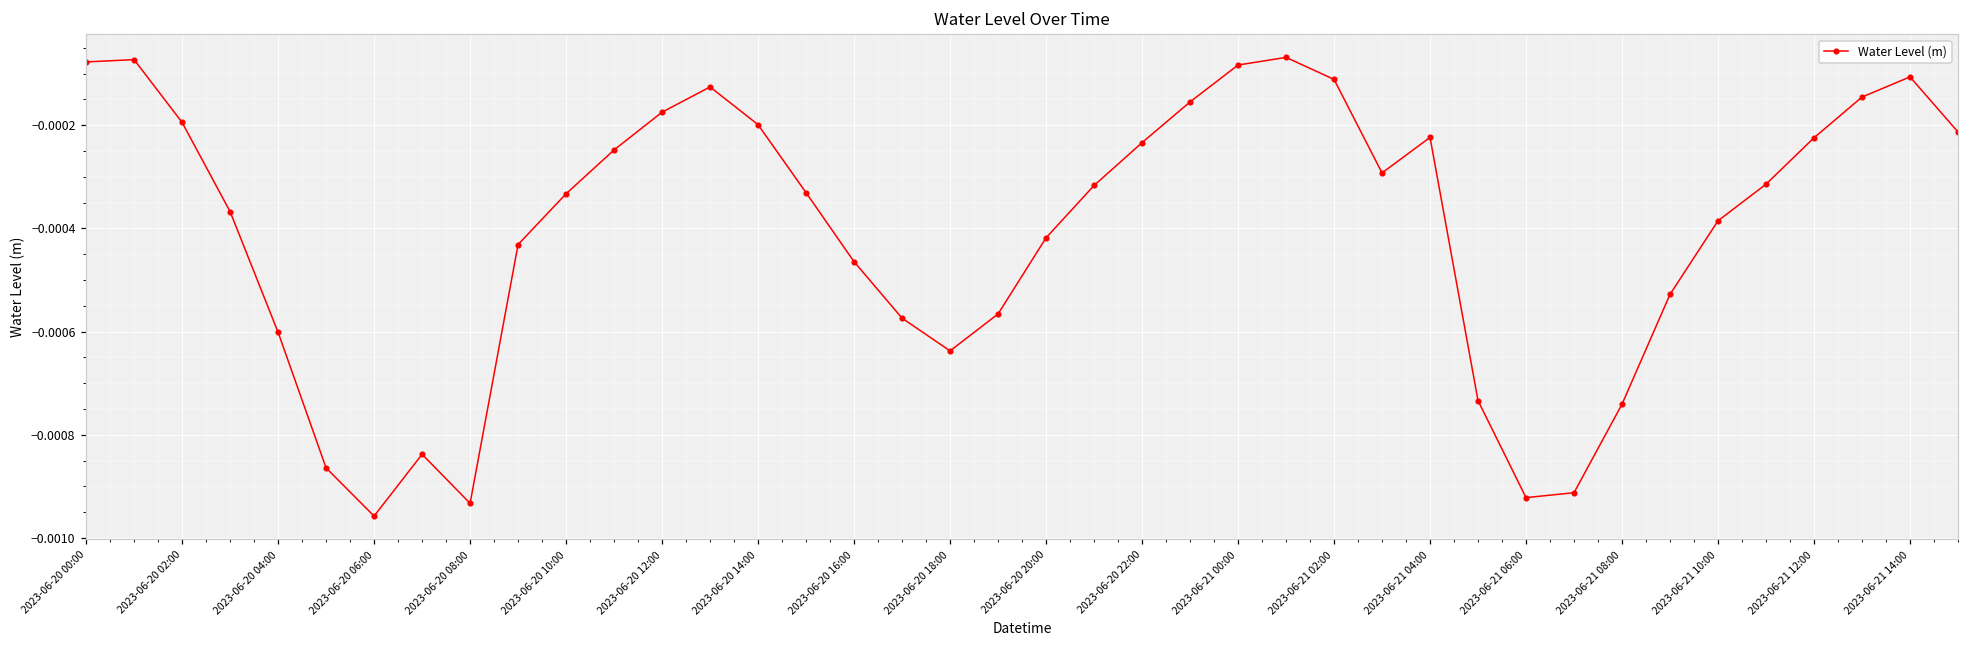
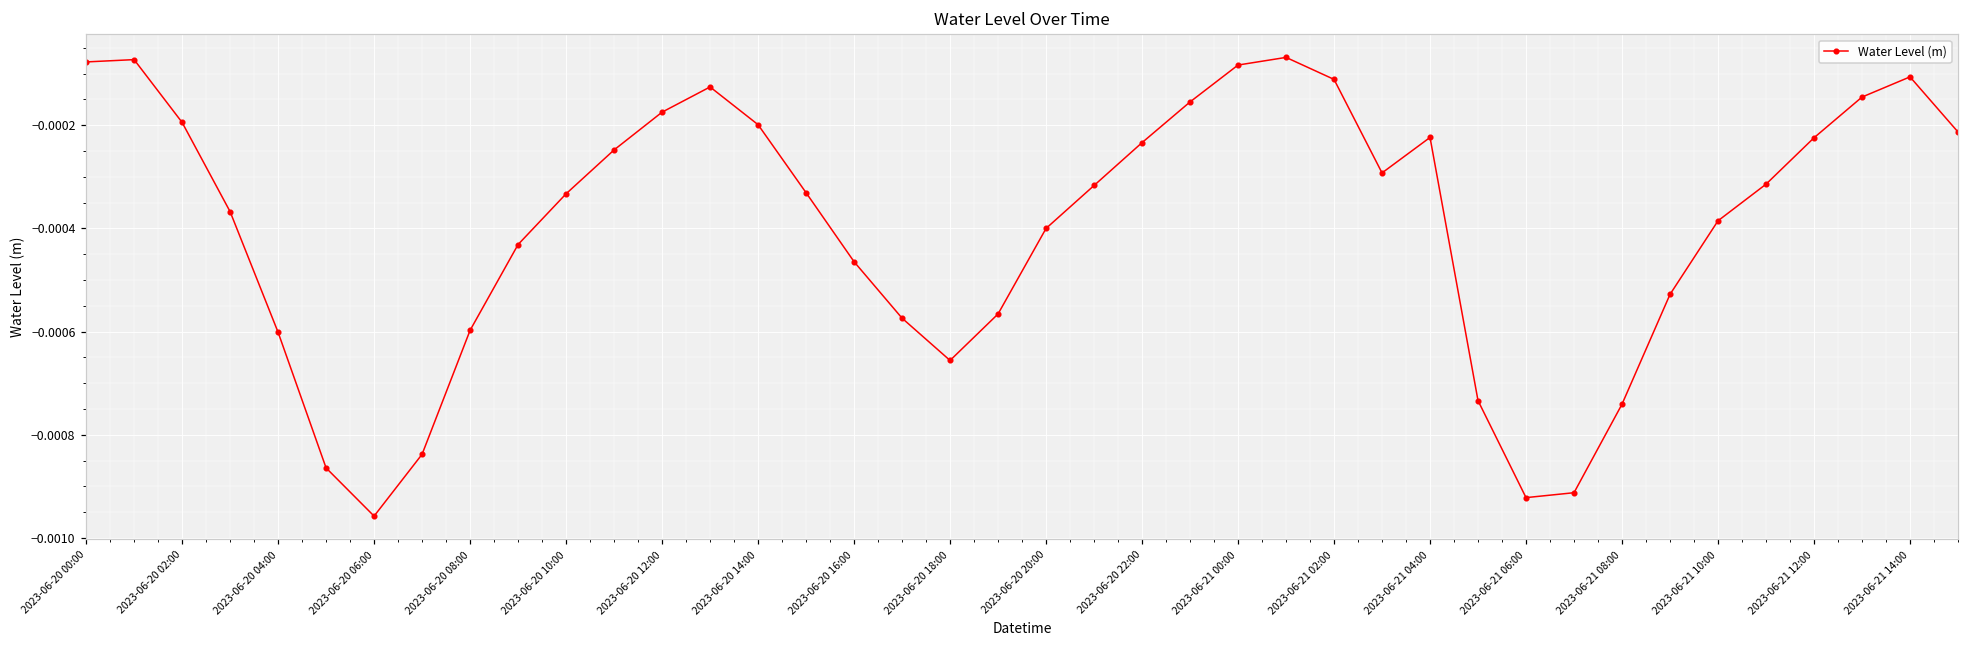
2023-06-20 08:00: -0.00093 -> -0.00060
2023-06-20 18:00: -0.00064 -> -0.00066
2023-06-20 20:00: -0.00042 -> -0.00040
